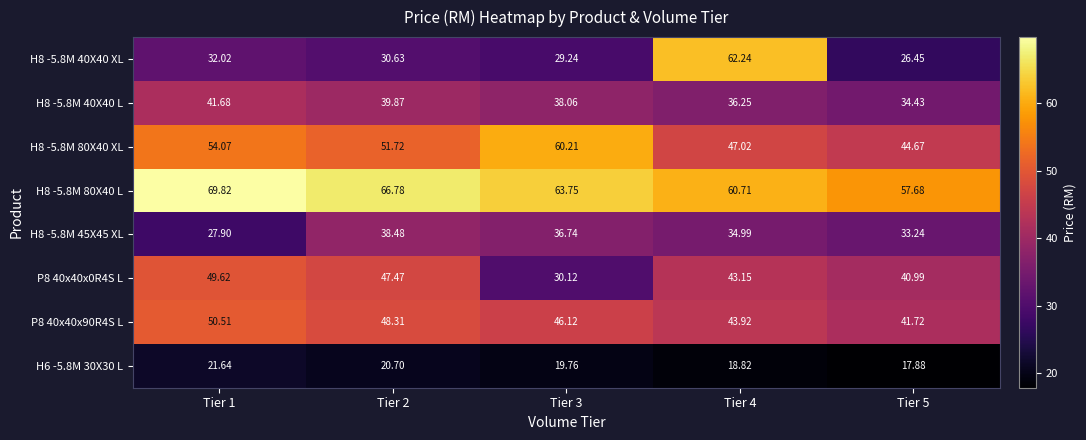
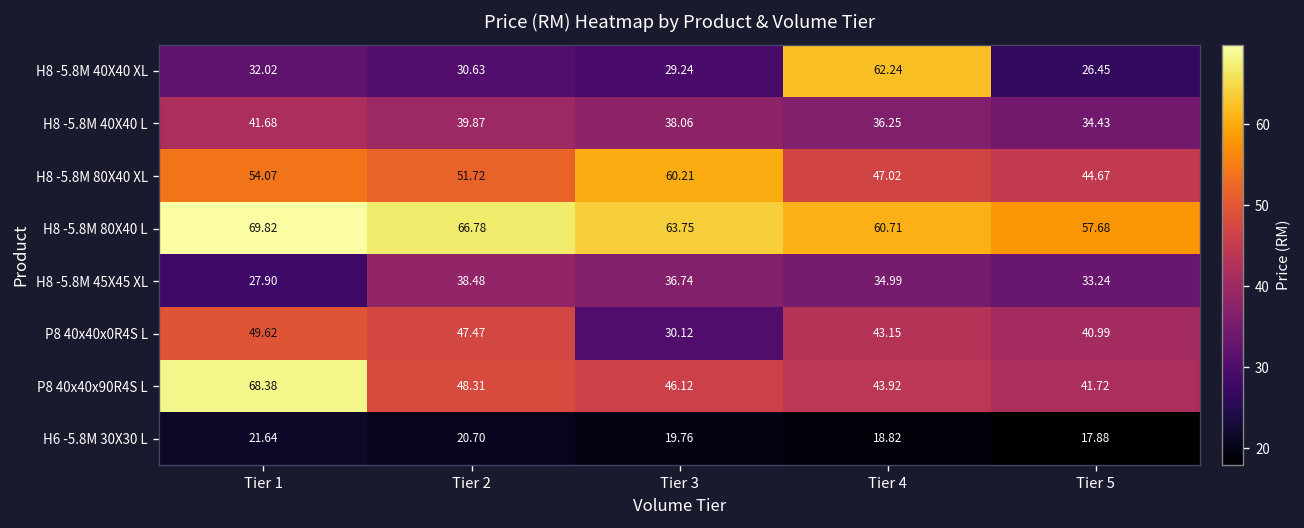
P8 40x40x90R4S L, Tier 1: 50.51 -> 68.38
